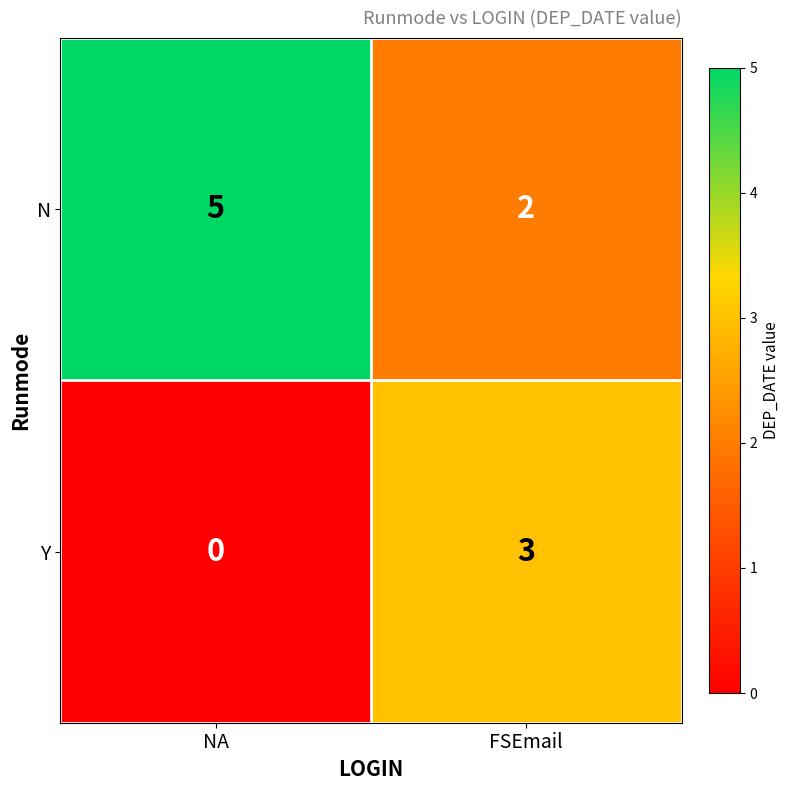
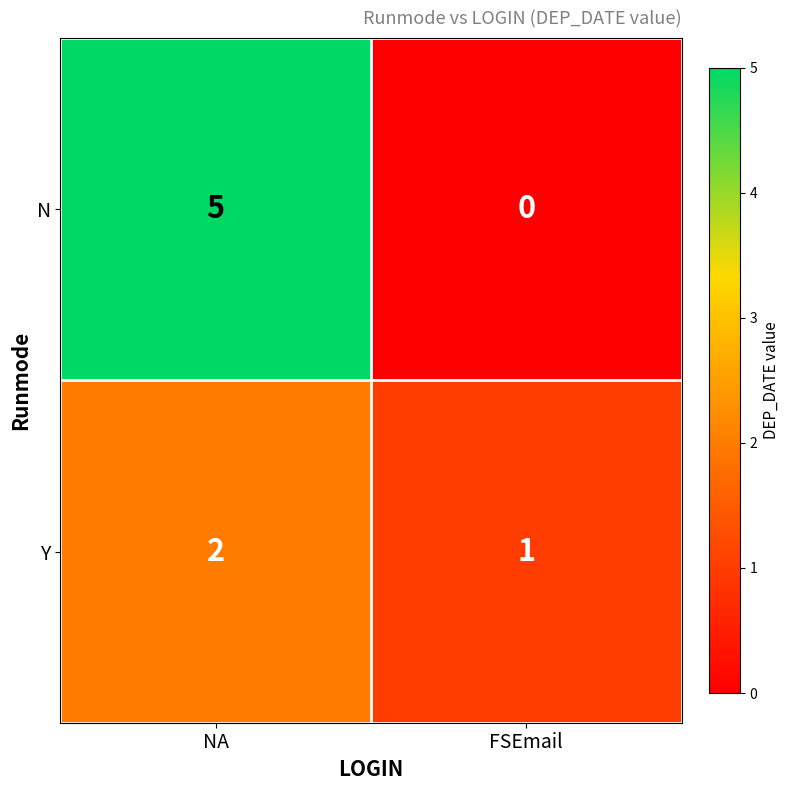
N, FSEmail: 2 -> 0
Y, NA: 0 -> 2
Y, FSEmail: 3 -> 1
